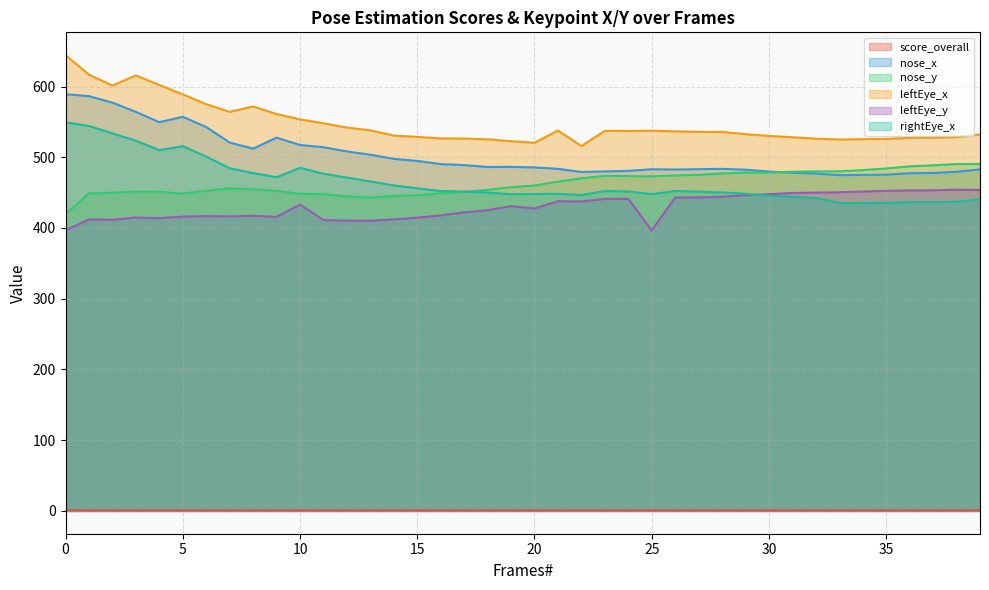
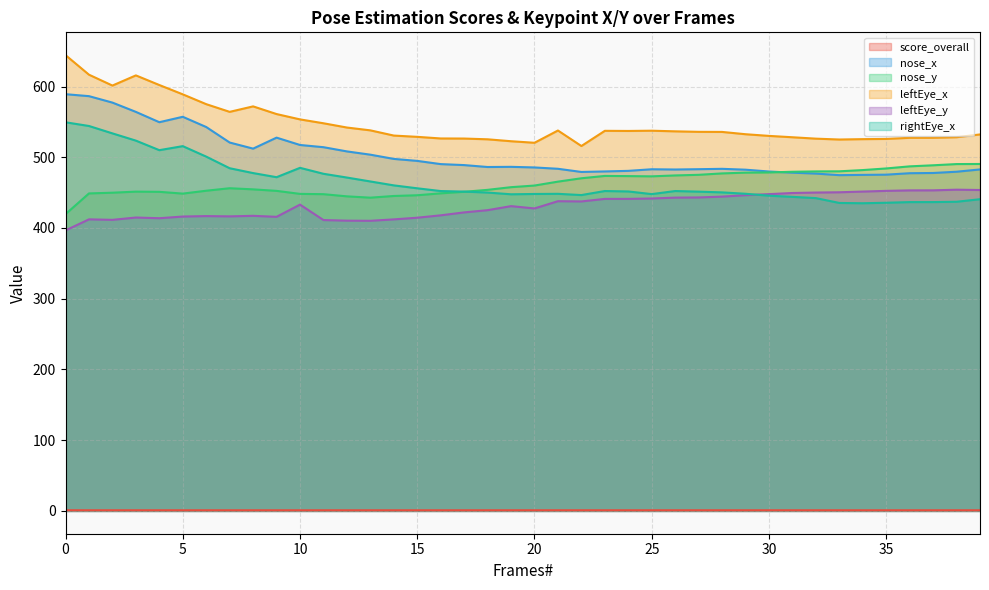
leftEye_y, 25: 400 -> 440
